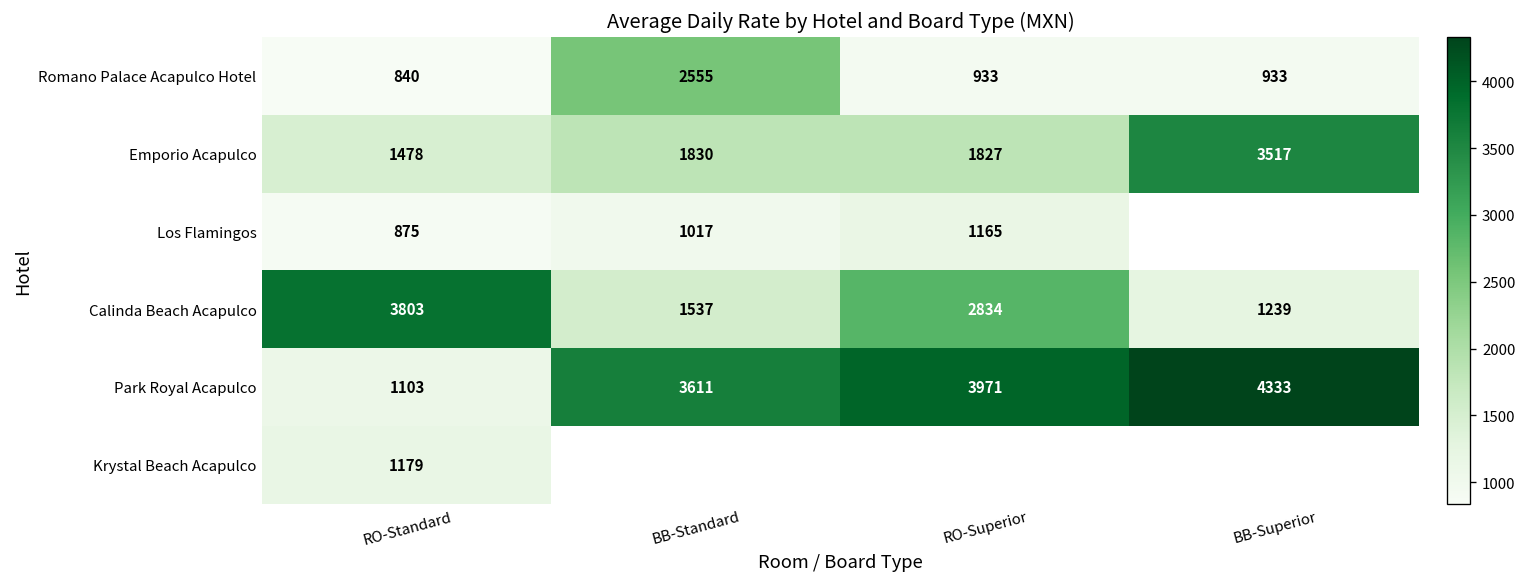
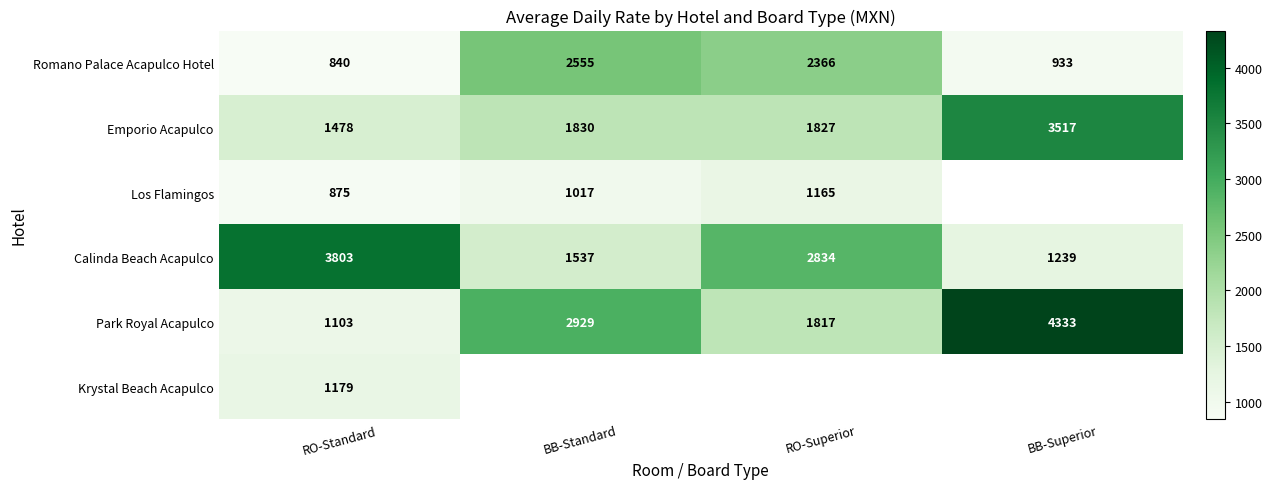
Romano Palace Acapulco Hotel, RO-Superior: 933 -> 2366
Park Royal Acapulco, BB-Standard: 3611 -> 2929
Park Royal Acapulco, RO-Superior: 3971 -> 1817
